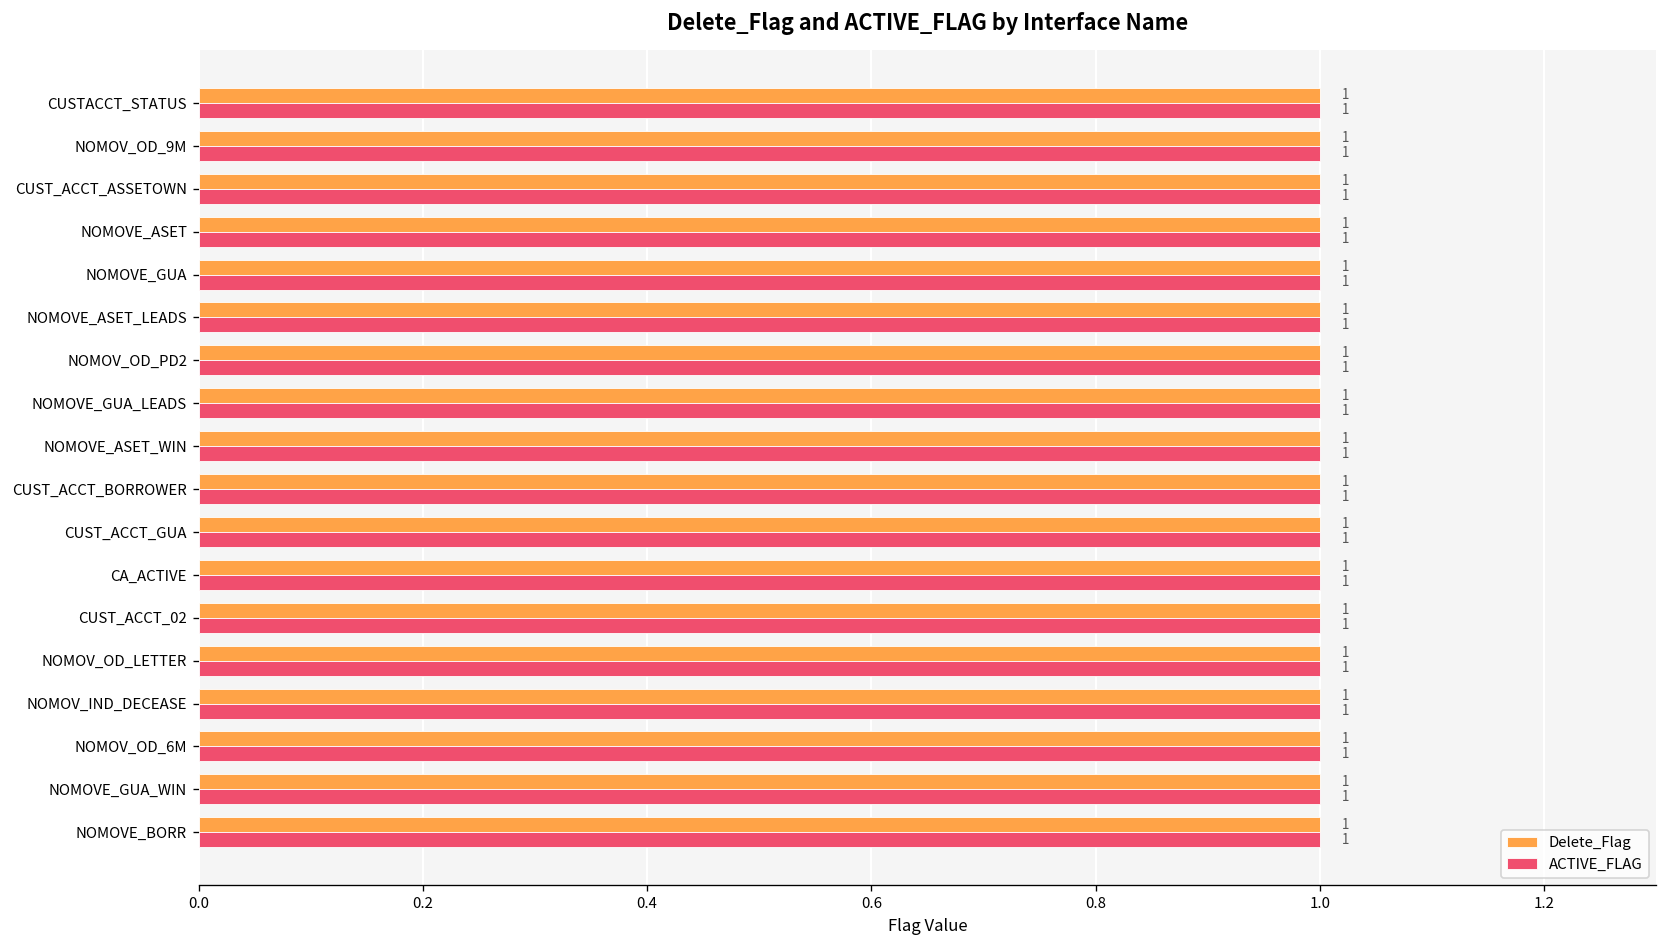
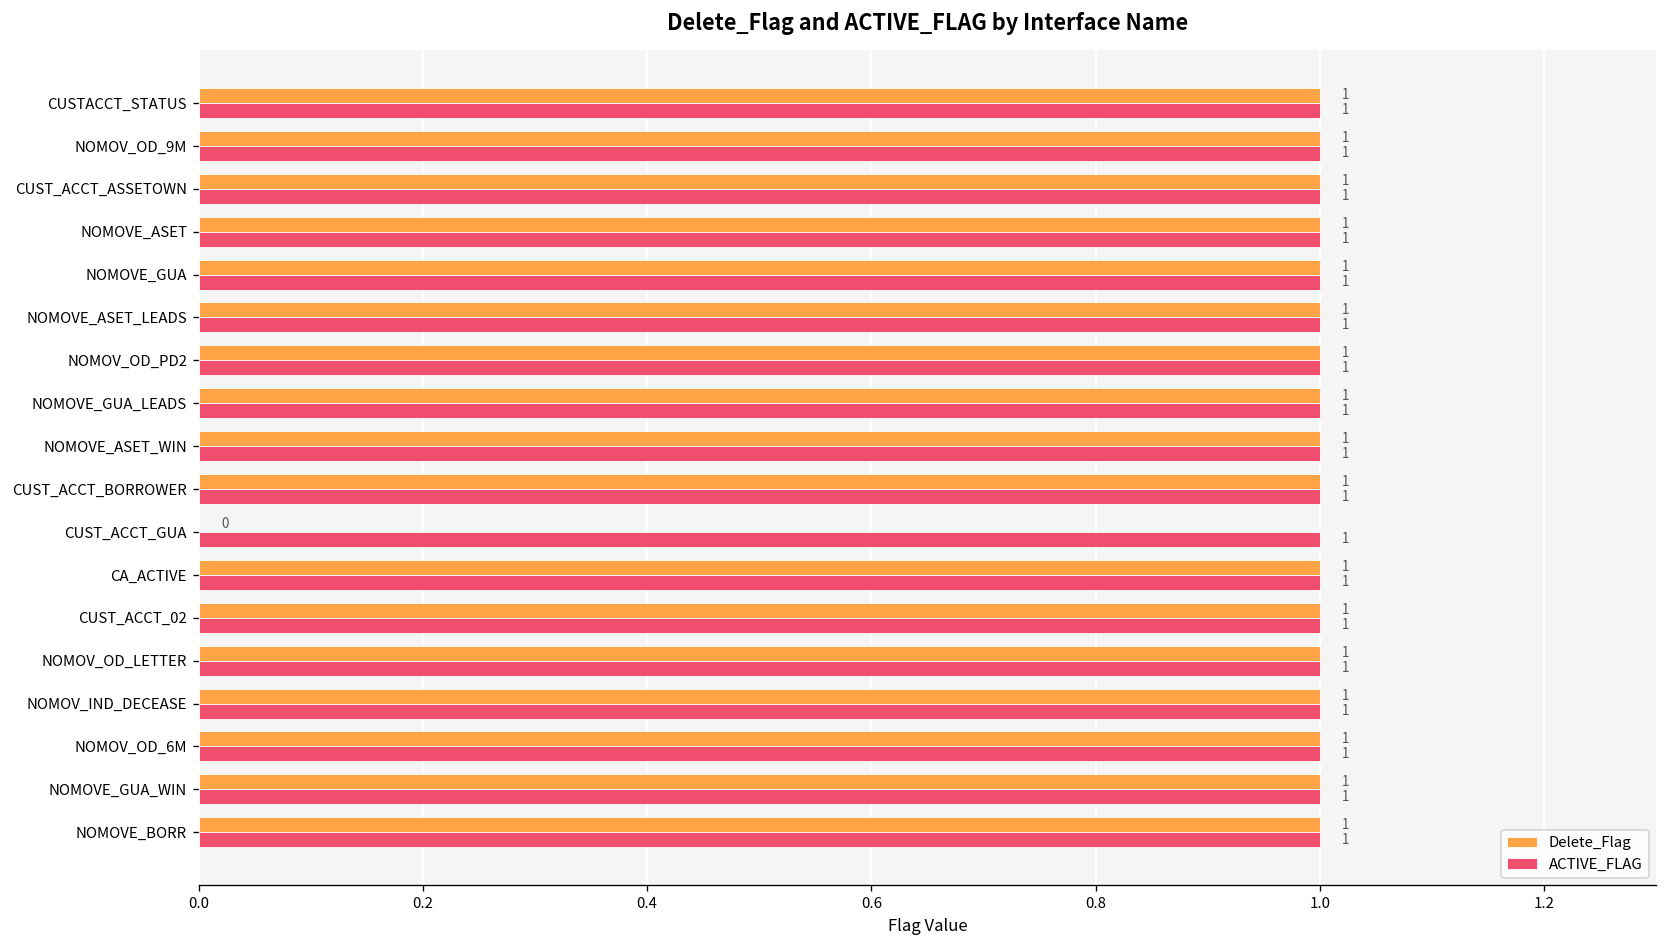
Delete_Flag, CUST_ACCT_GUA: 1 -> 0
